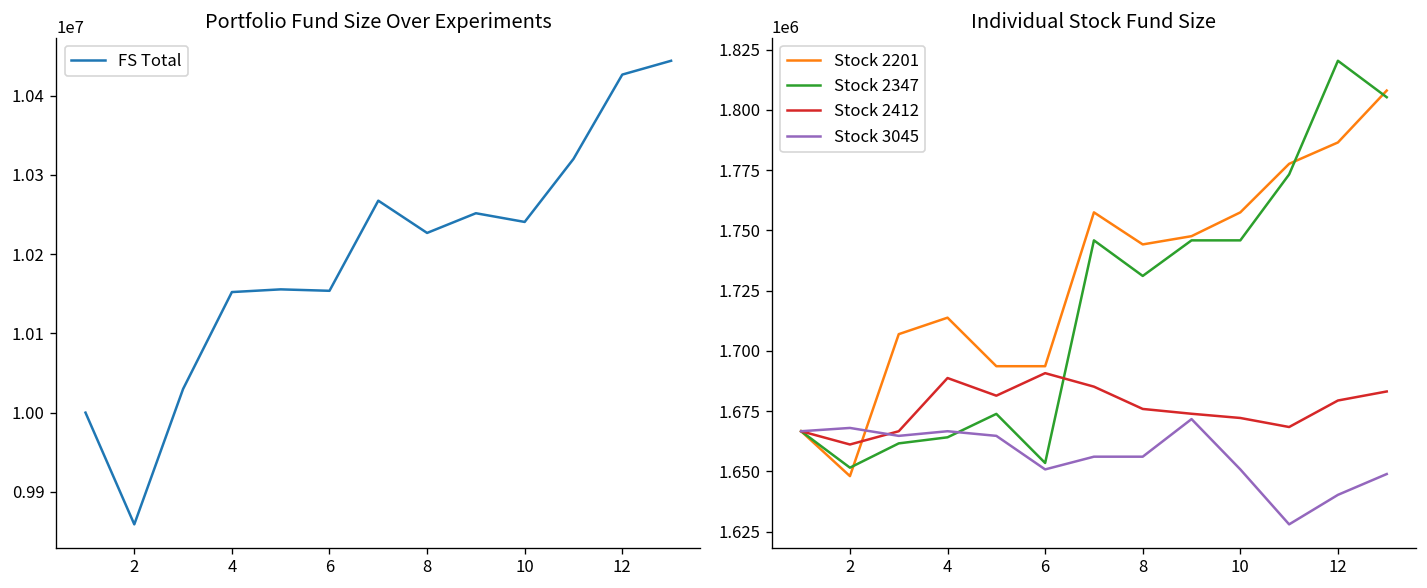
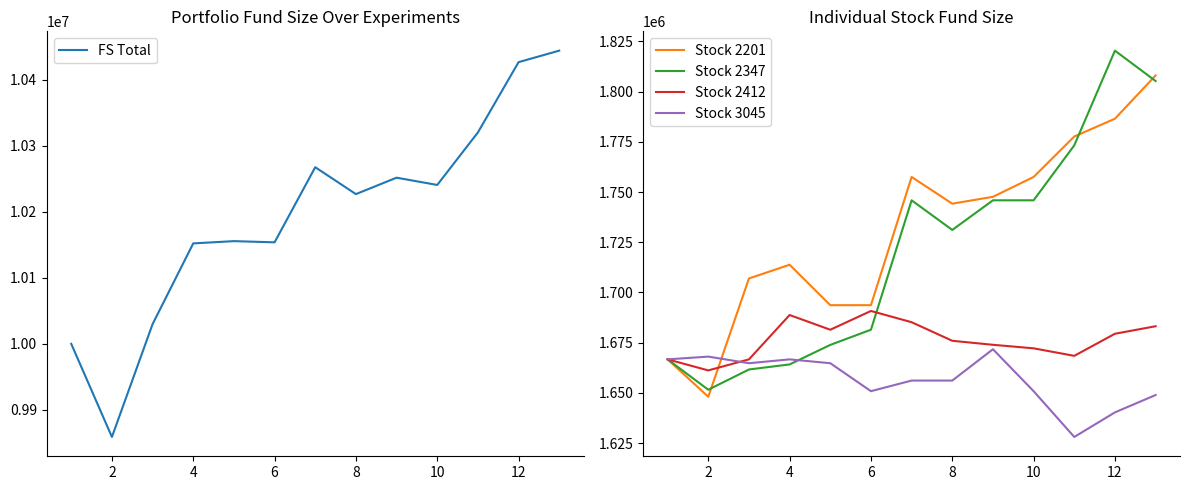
Individual Stock Fund Size, Stock 2347, 6: 1653000 -> 1681000
